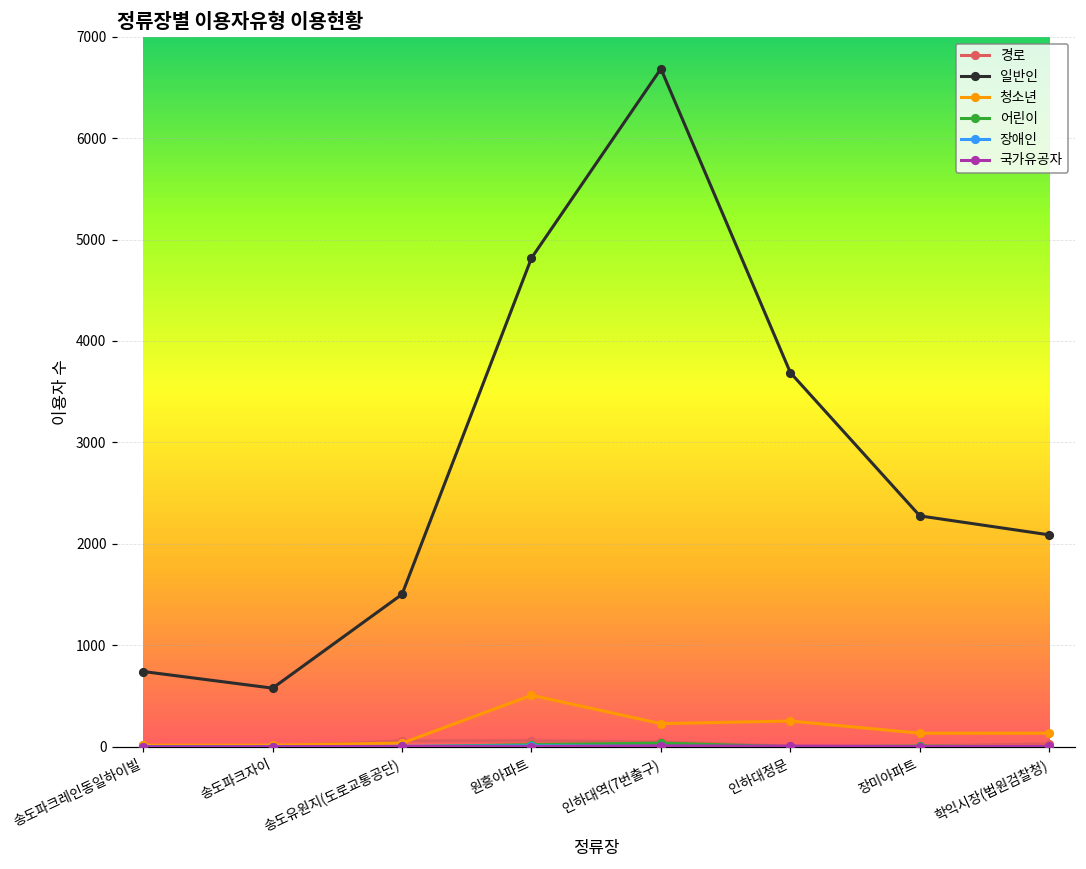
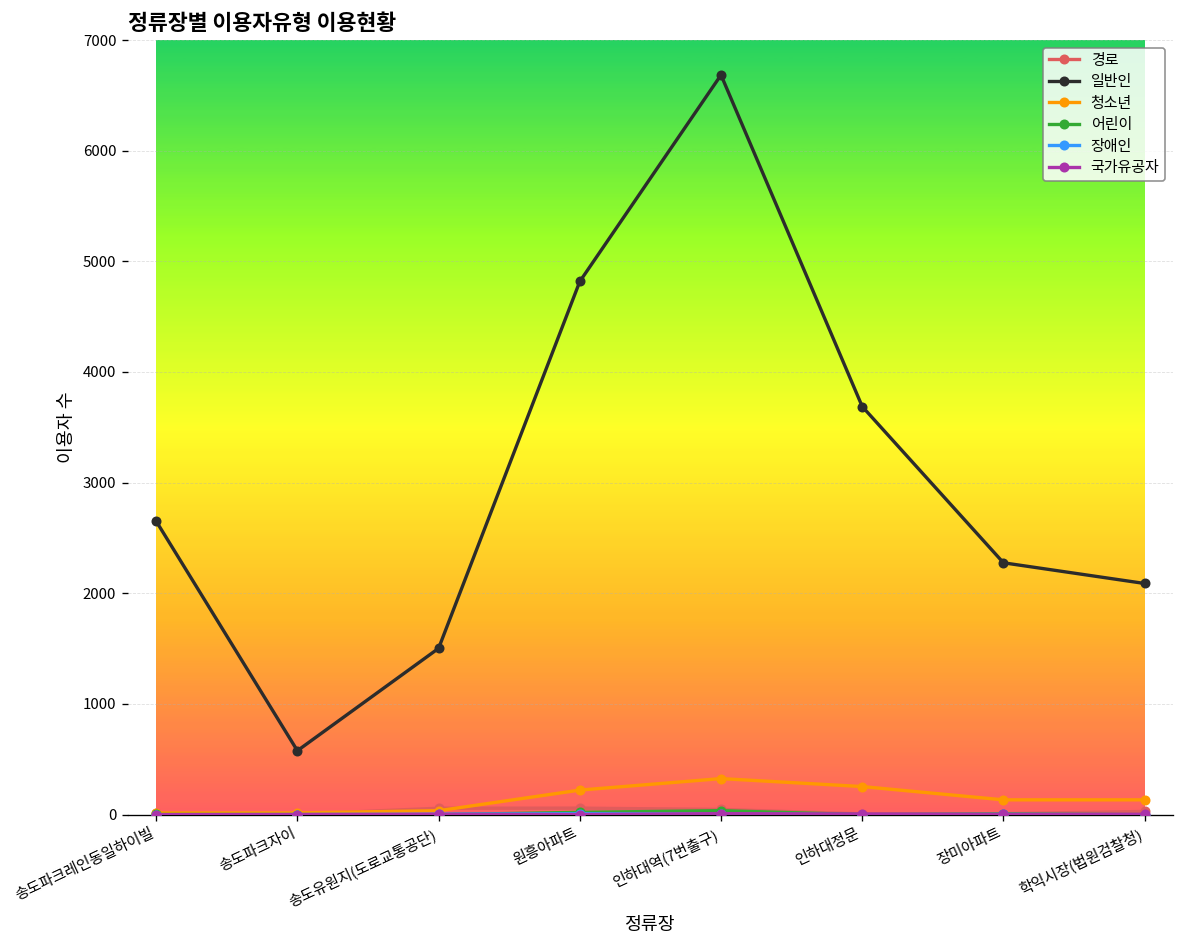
일반인, 송도파크레인동일하이빌: 700 -> 2700
청소년, 원흥아파트: 500 -> 200
청소년, 인하대역(7번출구): 200 -> 300
